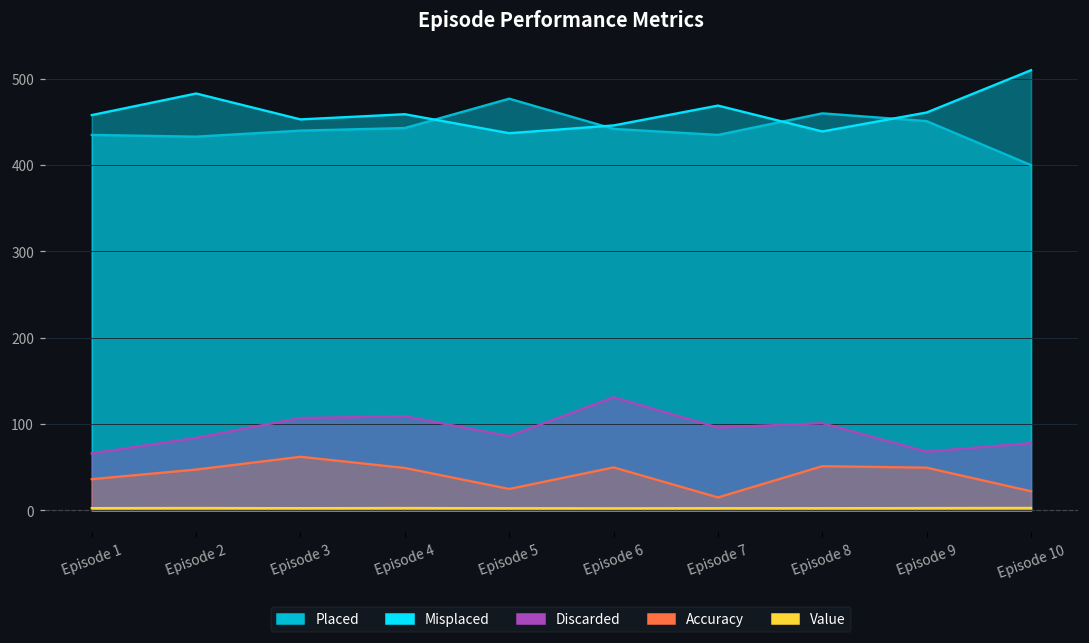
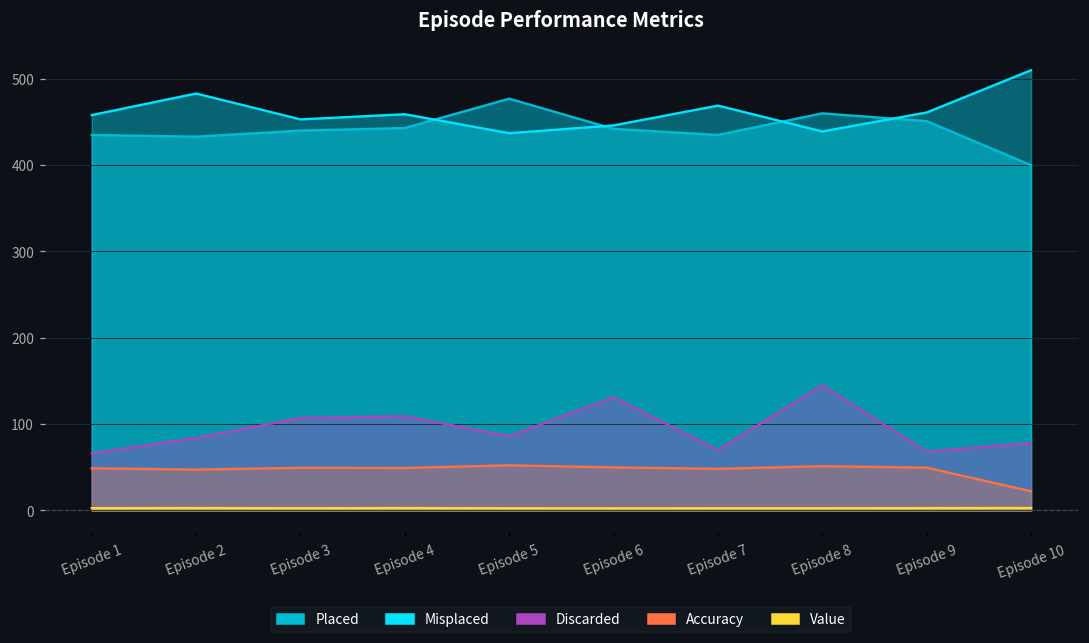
Accuracy, Episode 1: 40 -> 50
Accuracy, Episode 3: 60 -> 50
Accuracy, Episode 5: 20 -> 50
Discarded, Episode 7: 100 -> 70
Accuracy, Episode 7: 10 -> 50
Discarded, Episode 8: 100 -> 150
